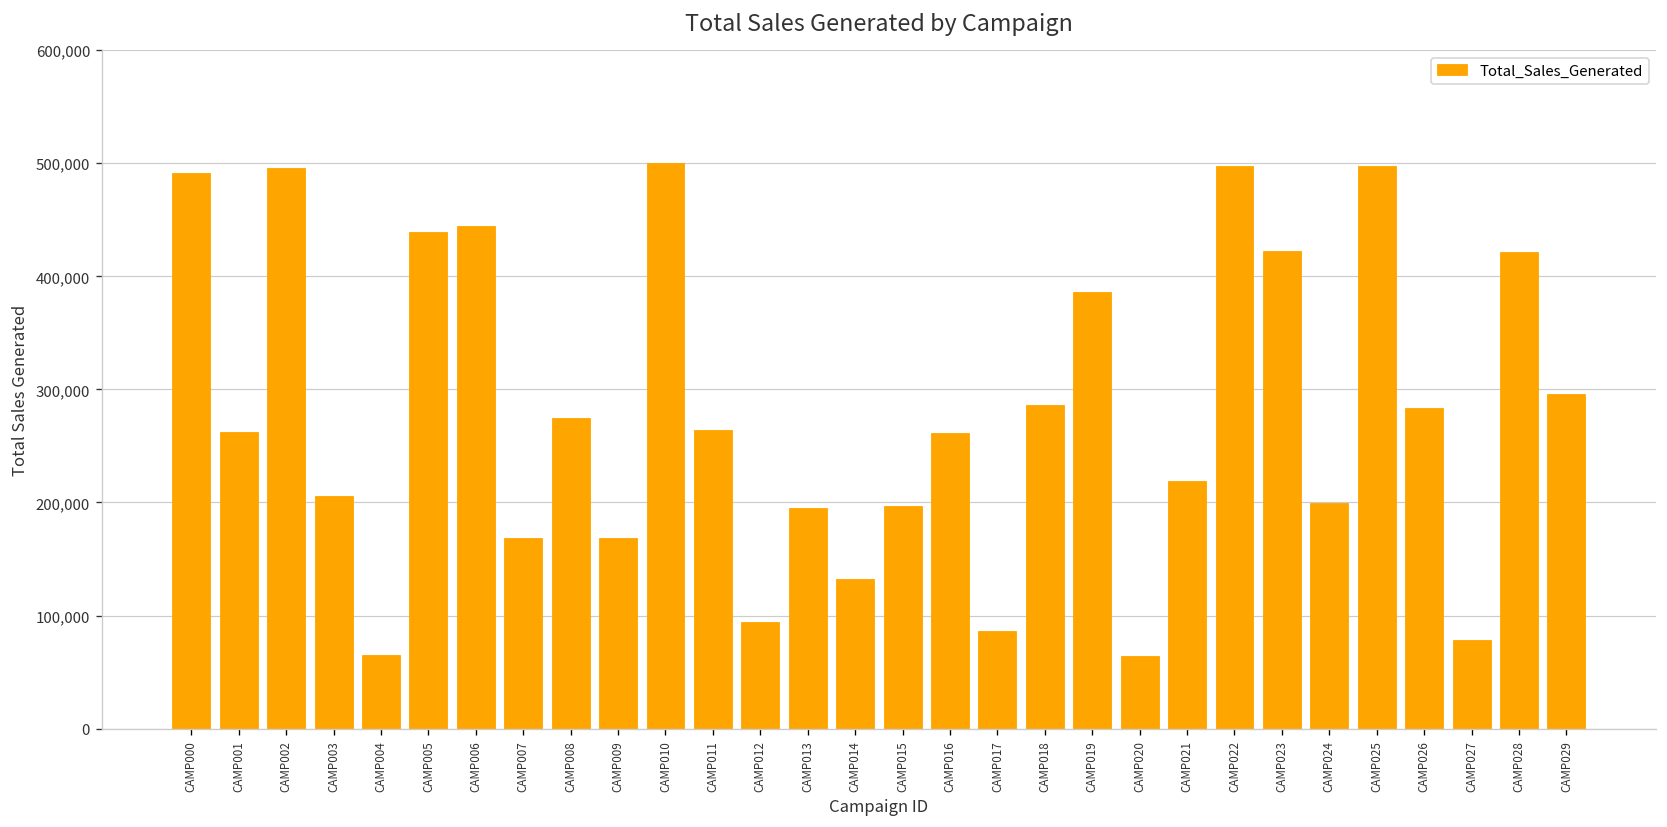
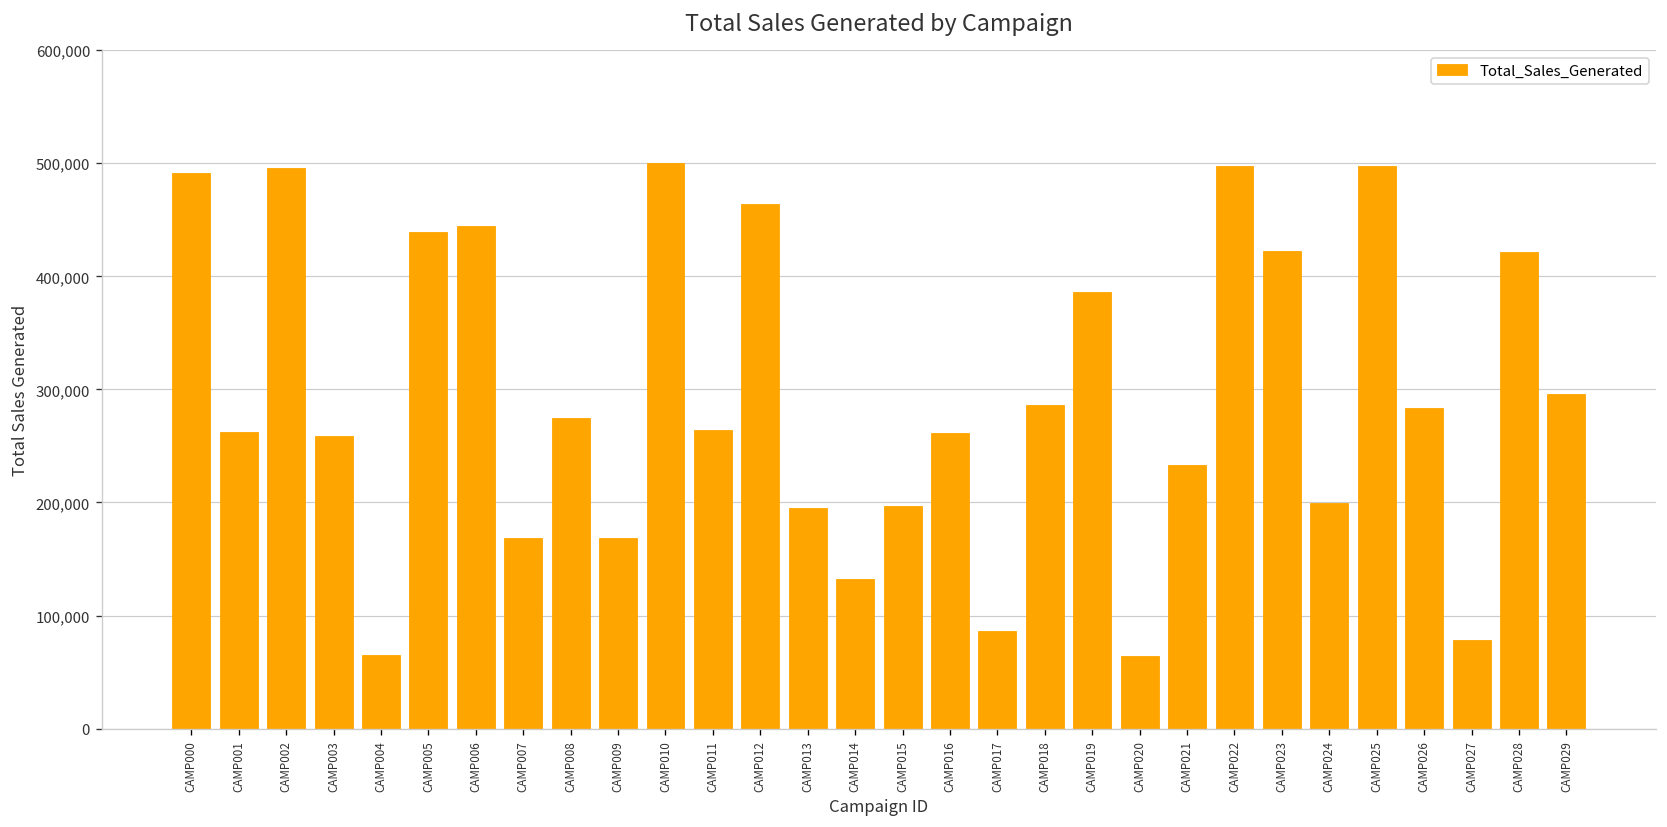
CAMP003: 210,000 -> 260,000
CAMP012: 90,000 -> 460,000
CAMP021: 220,000 -> 230,000
